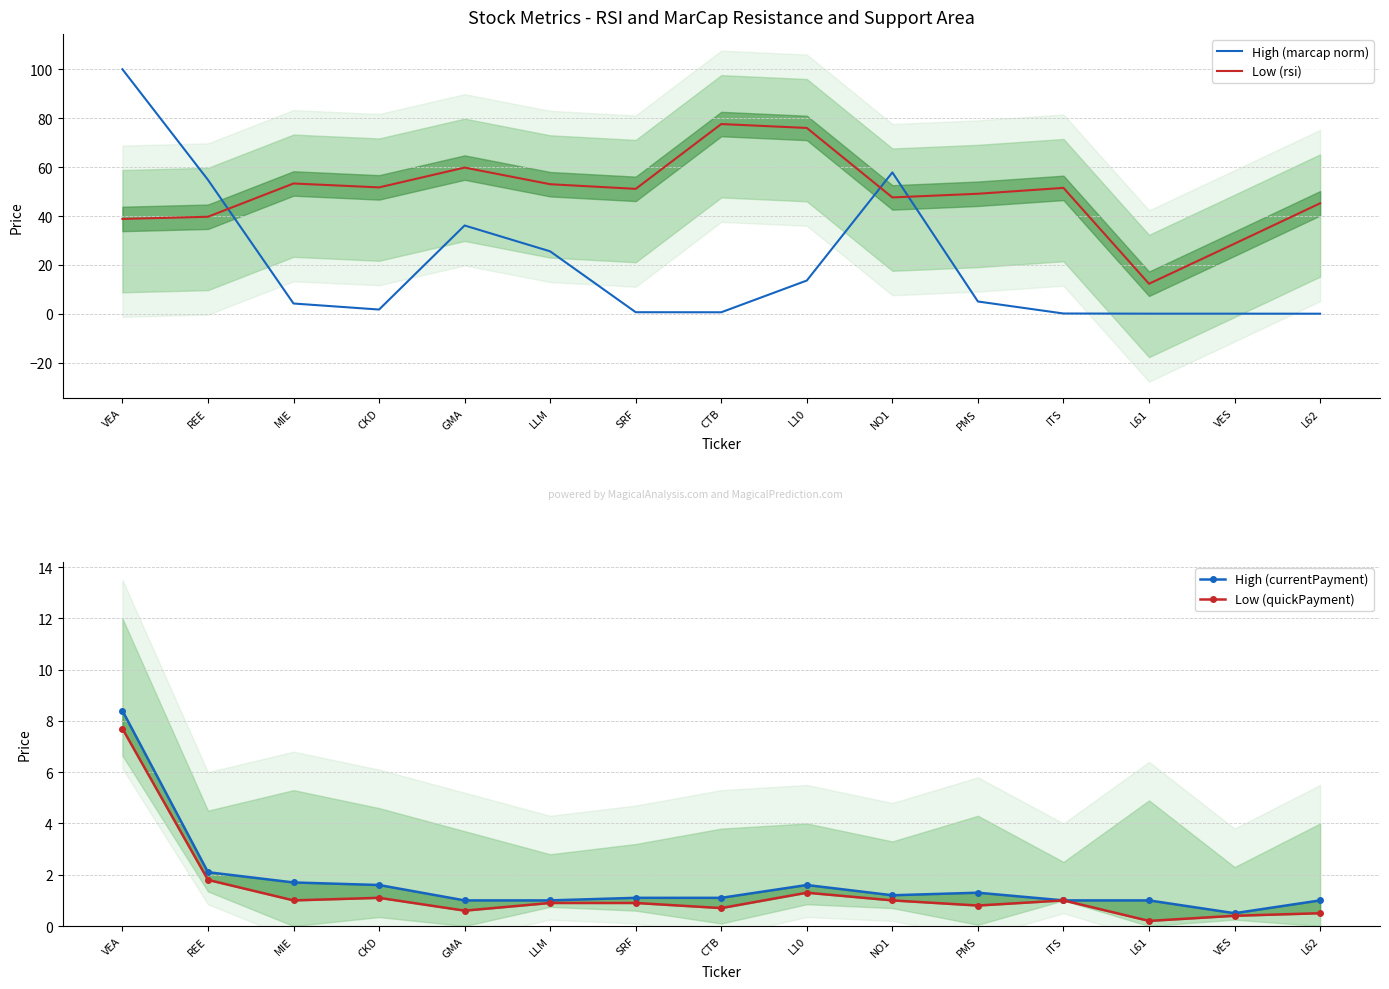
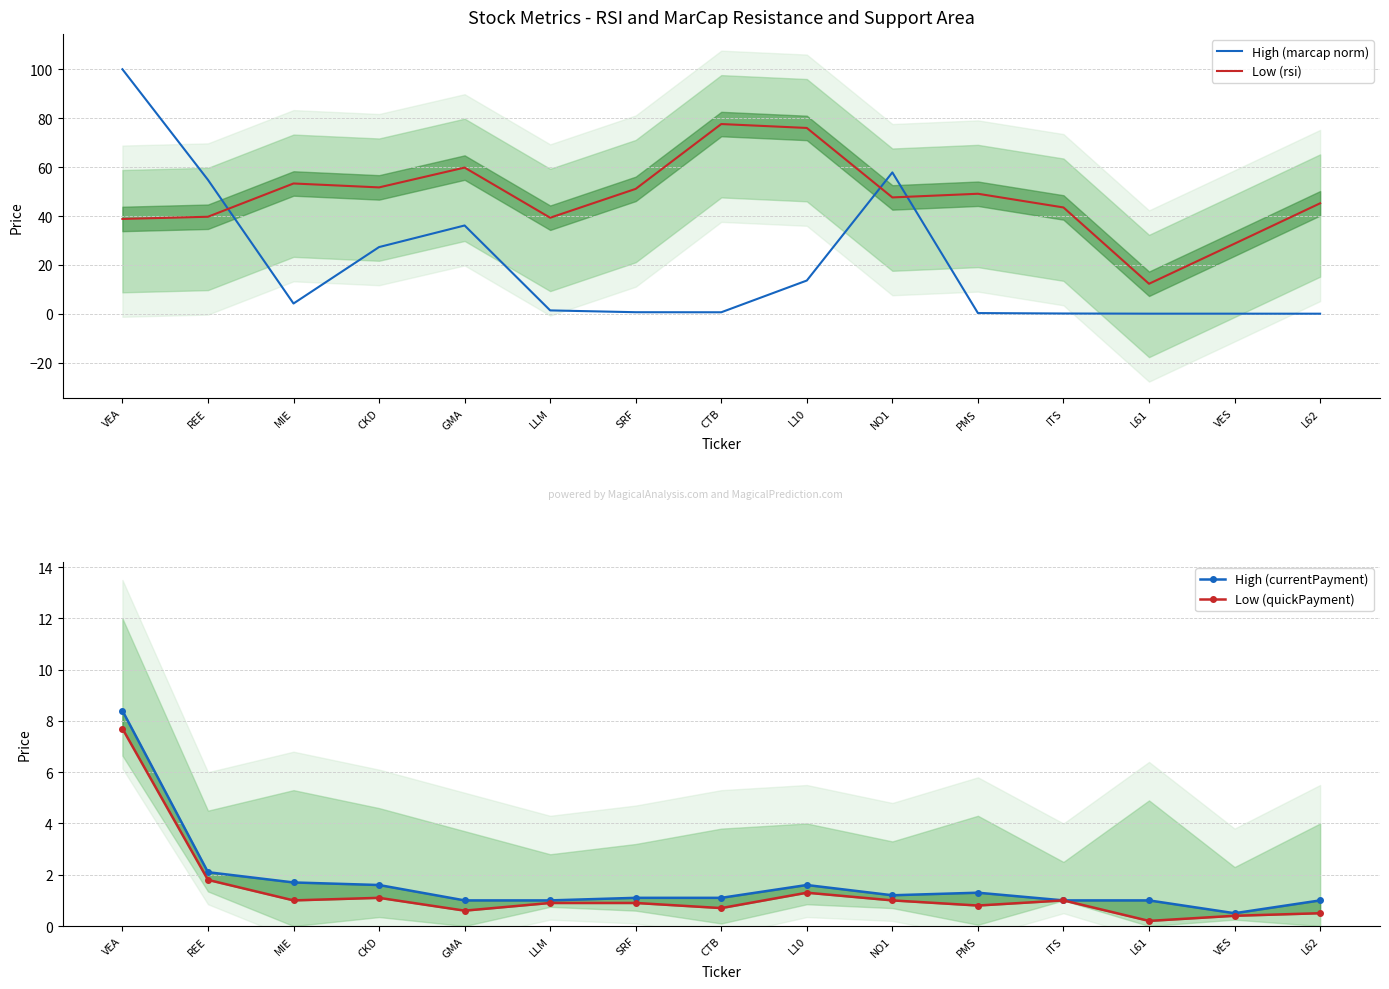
Stock Metrics - RSI and MarCap Resistance and Support Area, High (marcap norm), CKD: 2 -> 27
Stock Metrics - RSI and MarCap Resistance and Support Area, High (marcap norm), LLM: 26 -> 1
Stock Metrics - RSI and MarCap Resistance and Support Area, Low (rsi), LLM: 53 -> 39
Stock Metrics - RSI and MarCap Resistance and Support Area, High (marcap norm), PMS: 5 -> 0
Stock Metrics - RSI and MarCap Resistance and Support Area, Low (rsi), ITS: 52 -> 44
